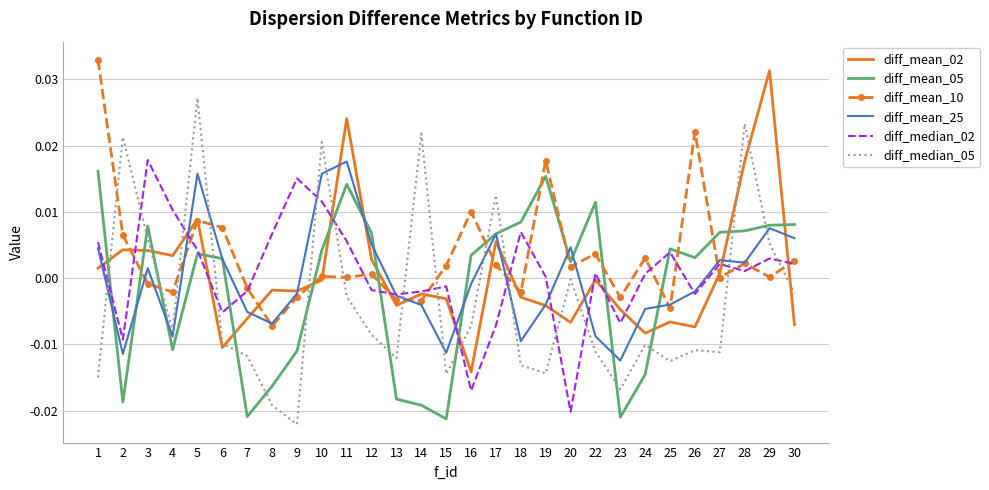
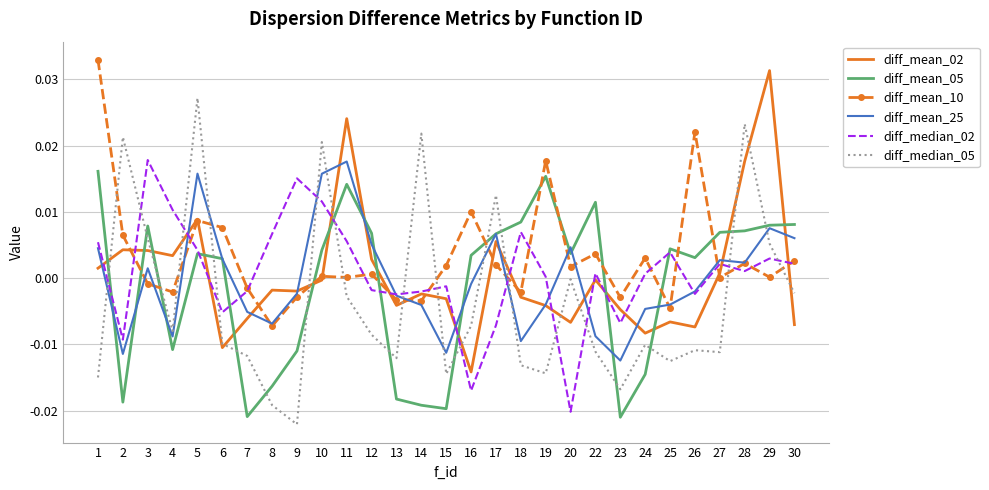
diff_mean_05, 15: -0.021 -> -0.020
diff_mean_05, 20: 0.002 -> 0.004
